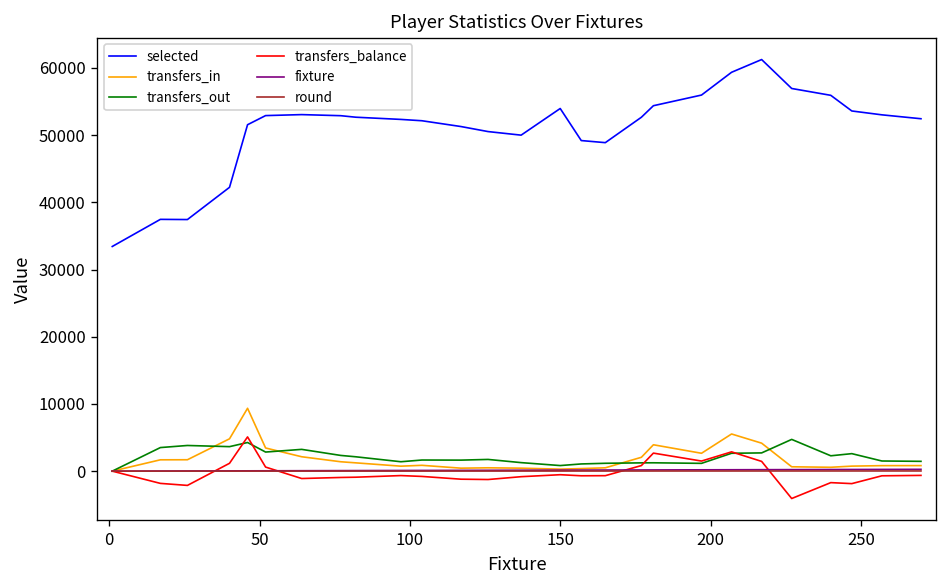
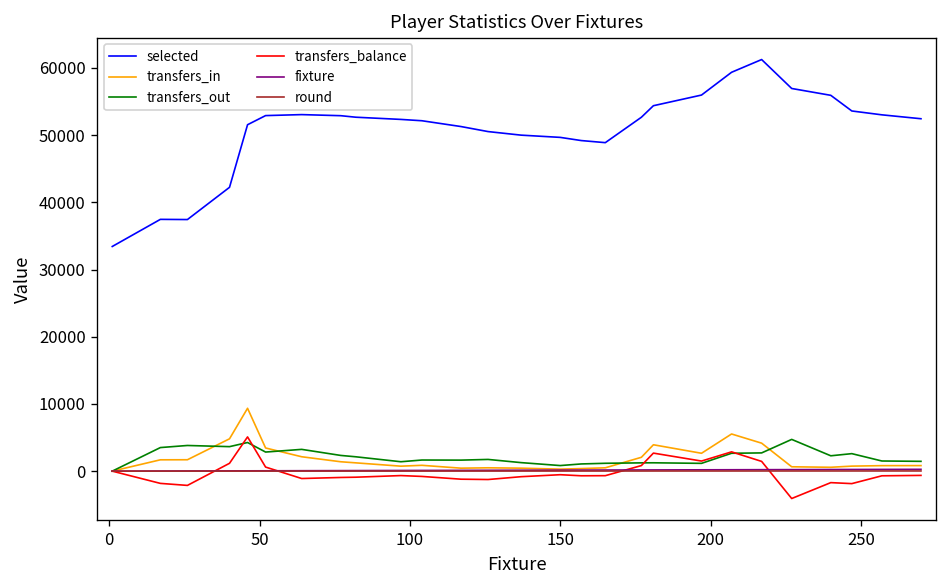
selected, 150: 54000 -> 50000
